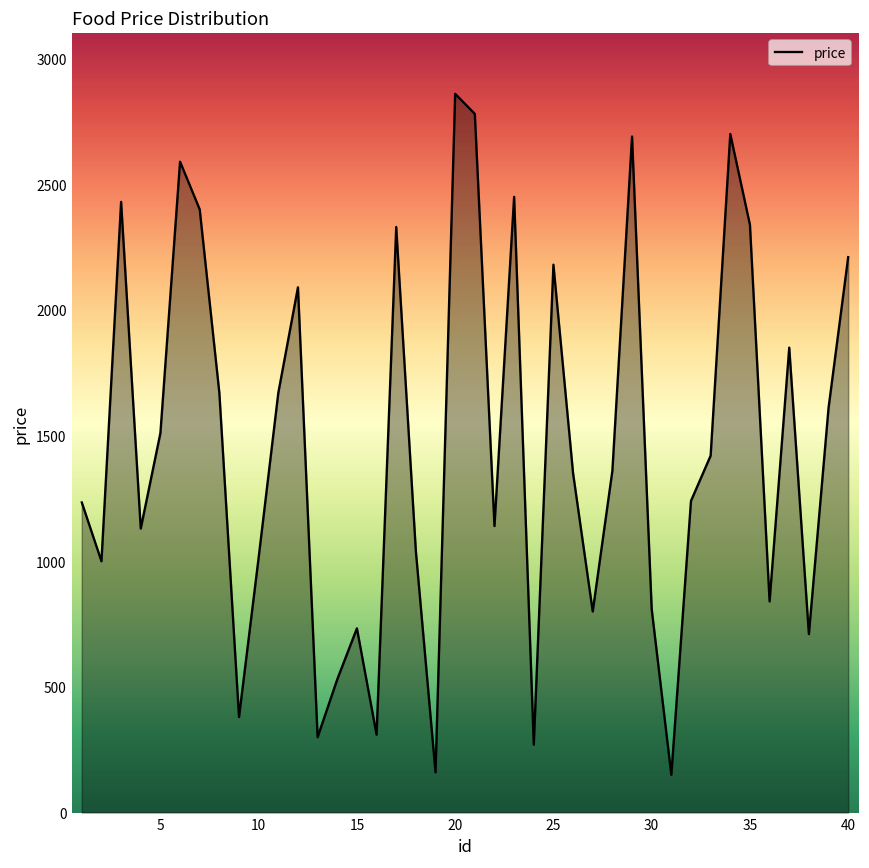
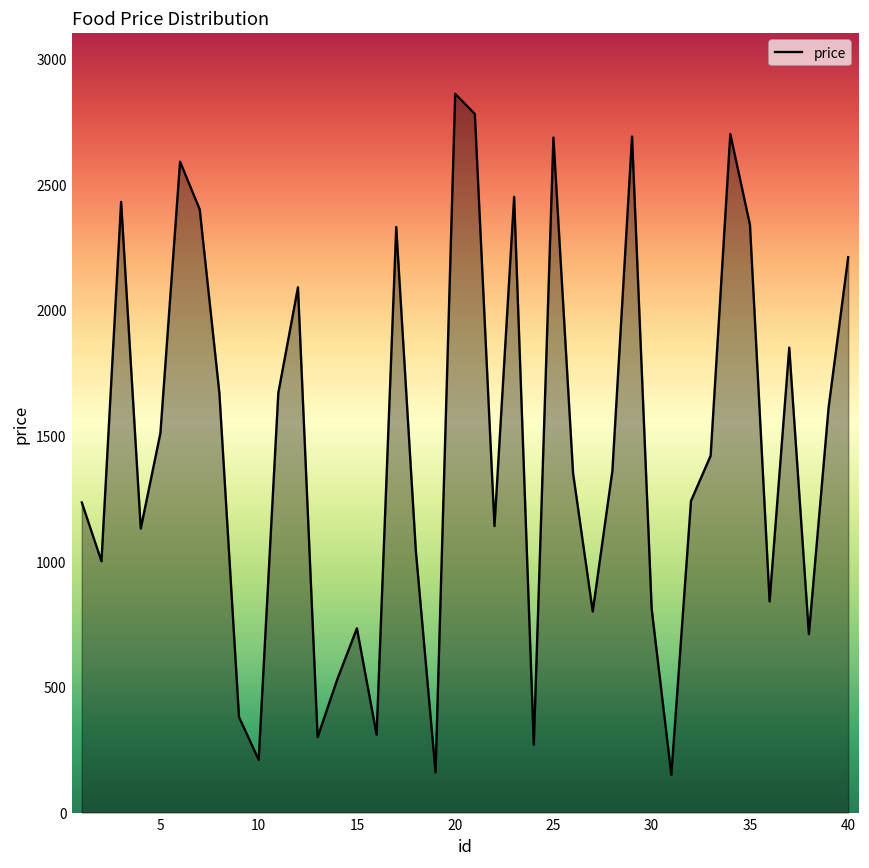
10: 1020 -> 210
25: 2180 -> 2690
